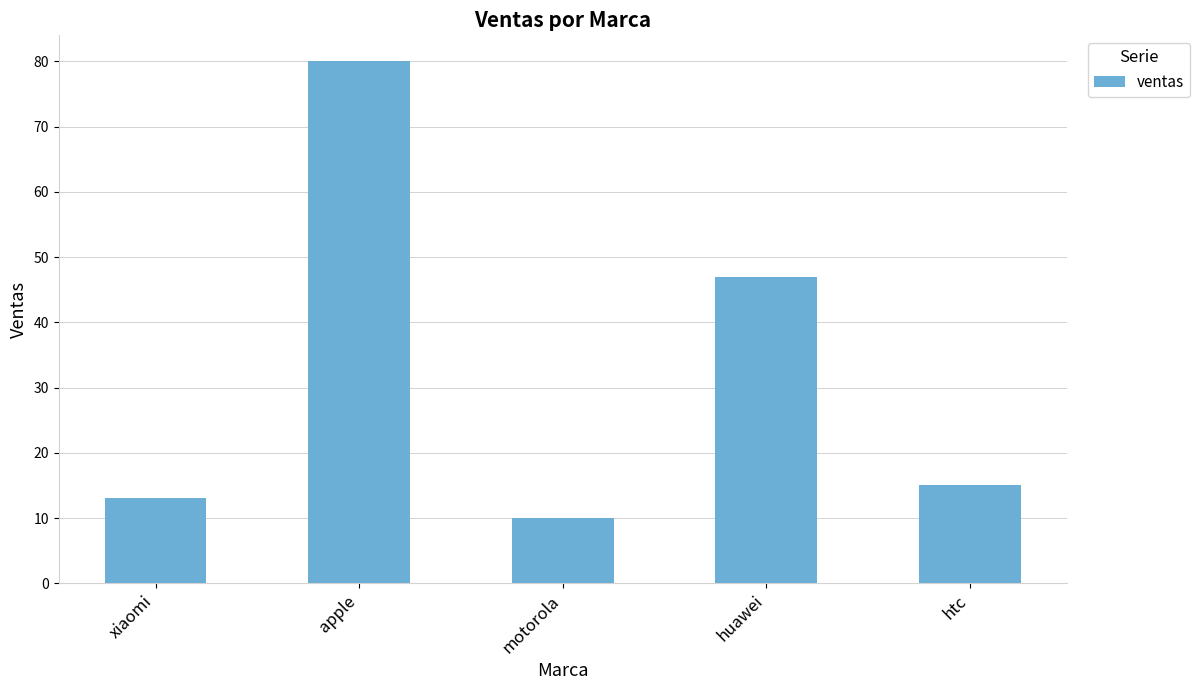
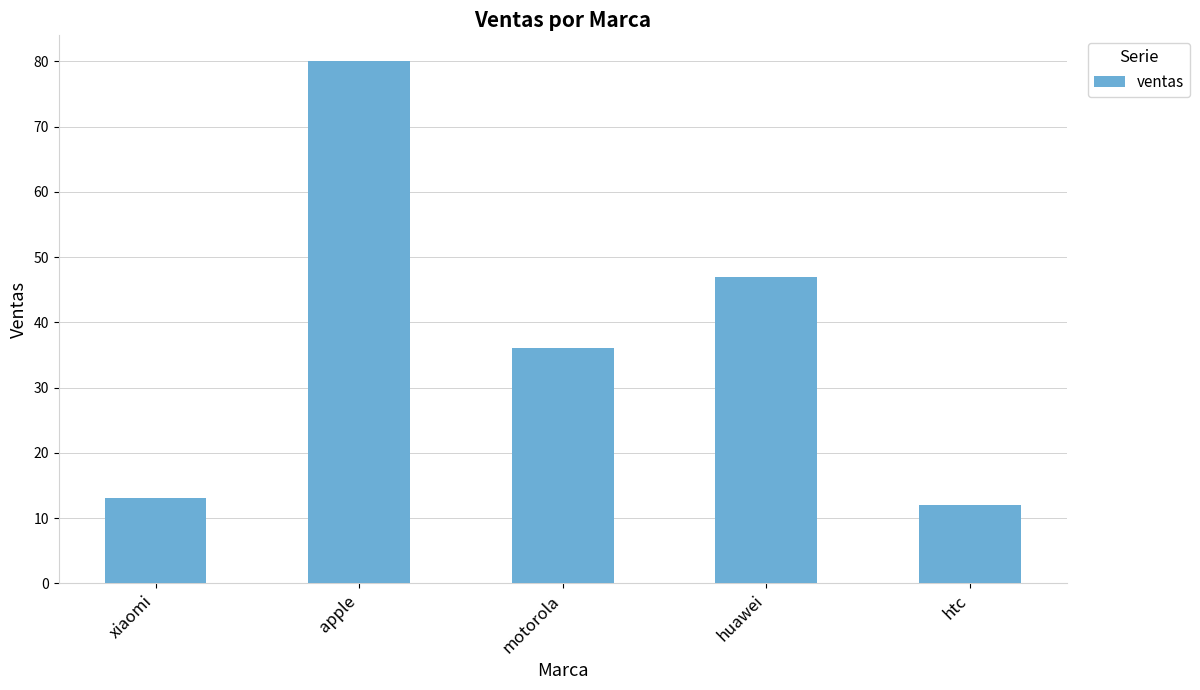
motorola: 10 -> 36
htc: 15 -> 12
